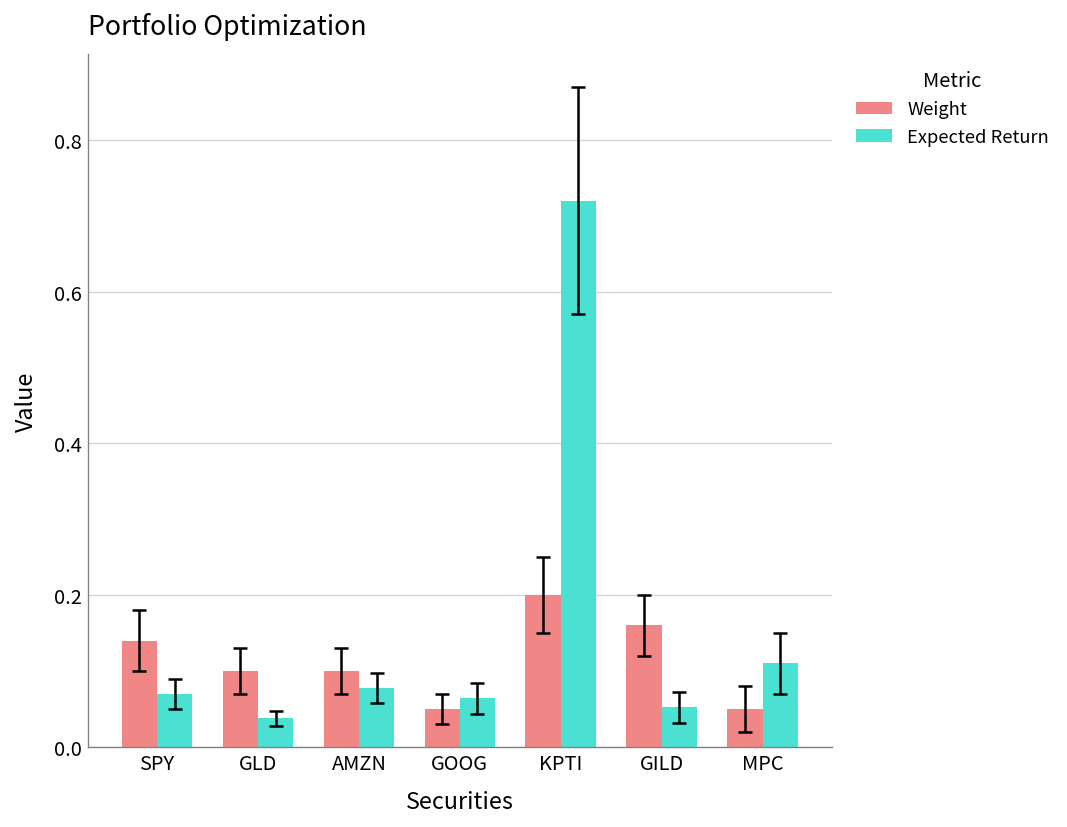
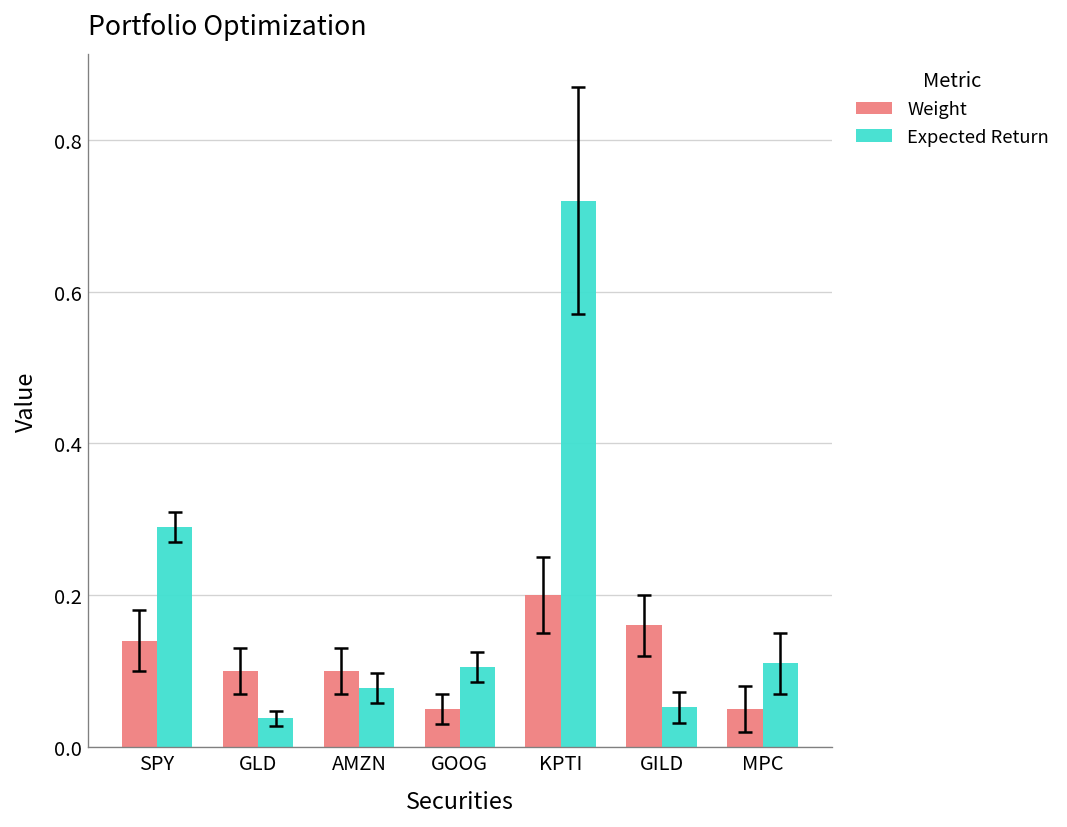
Expected Return, SPY: 0.07 -> 0.29
Expected Return, GOOG: 0.06 -> 0.11
